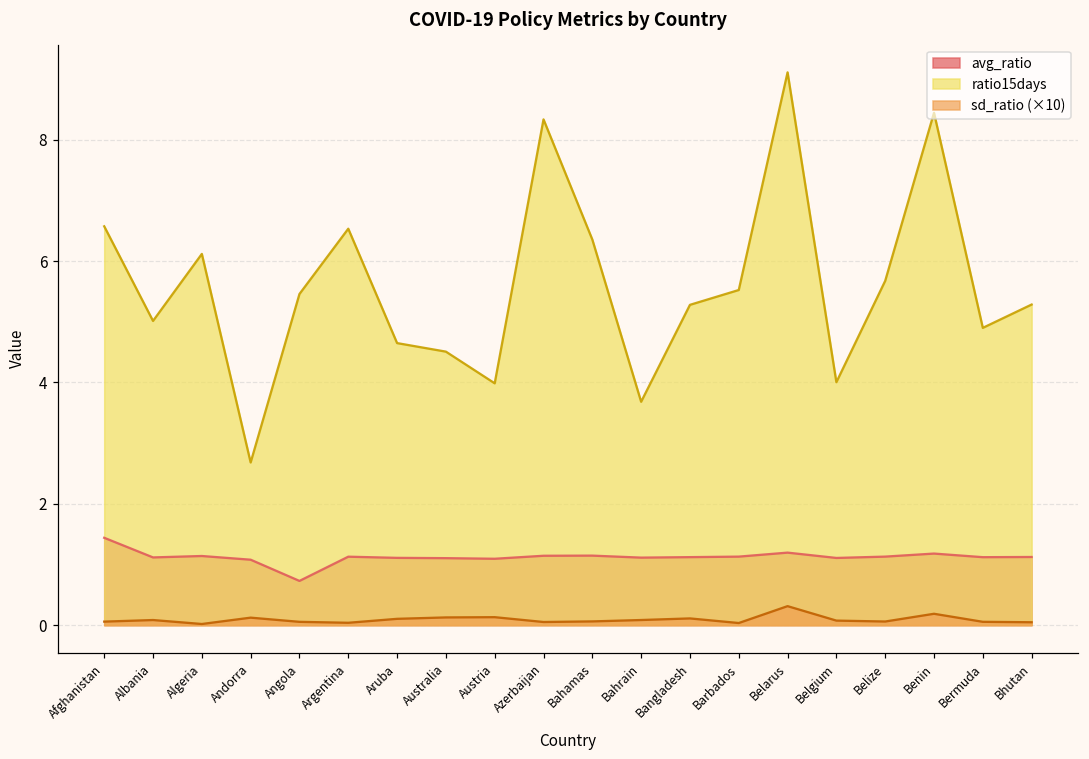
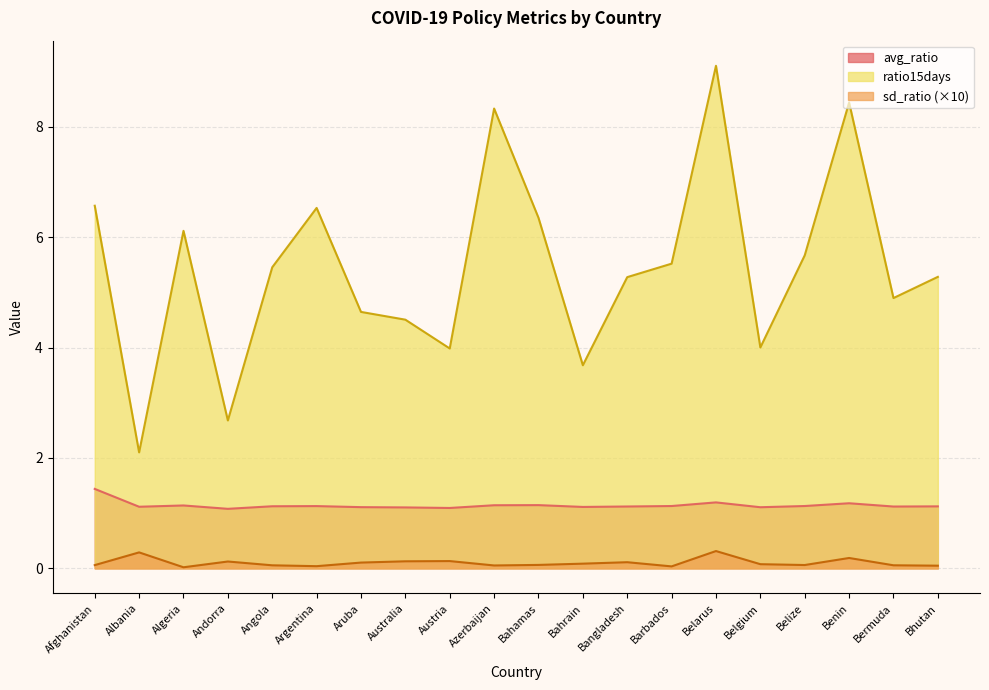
ratio15days, Albania: 5.0 -> 2.1
sd_ratio (×10), Albania: 0.1 -> 0.3
avg_ratio, Angola: 0.7 -> 1.1
